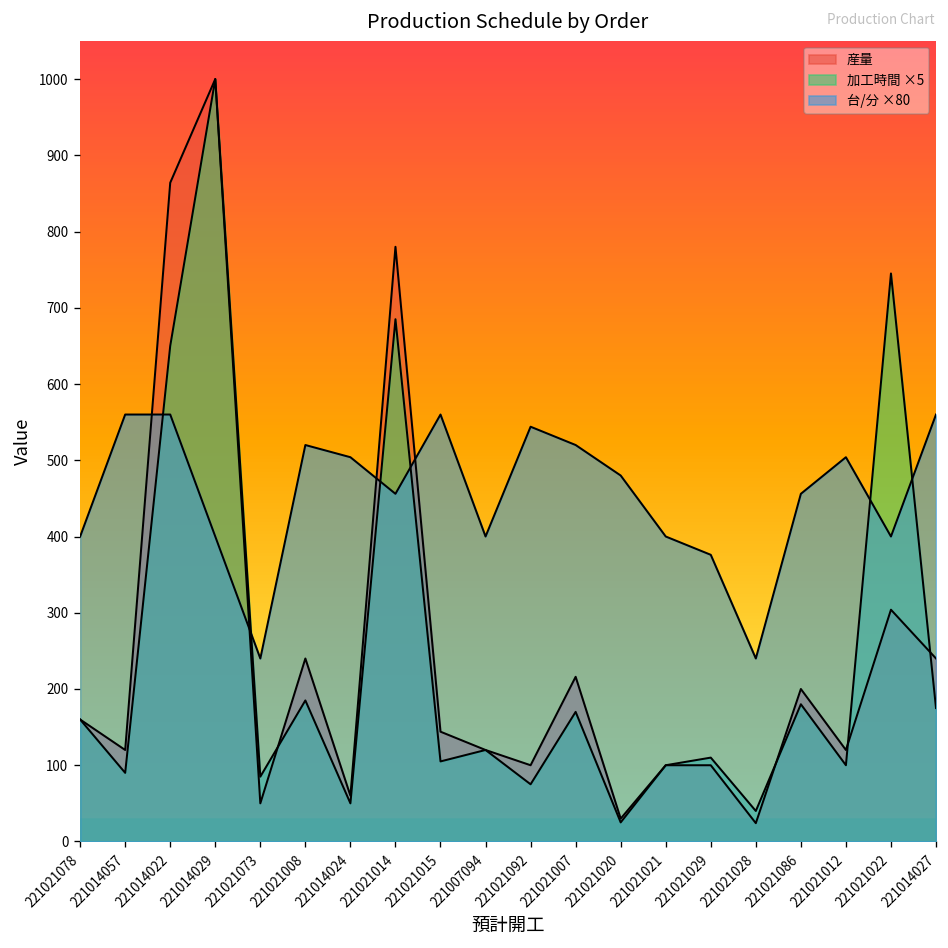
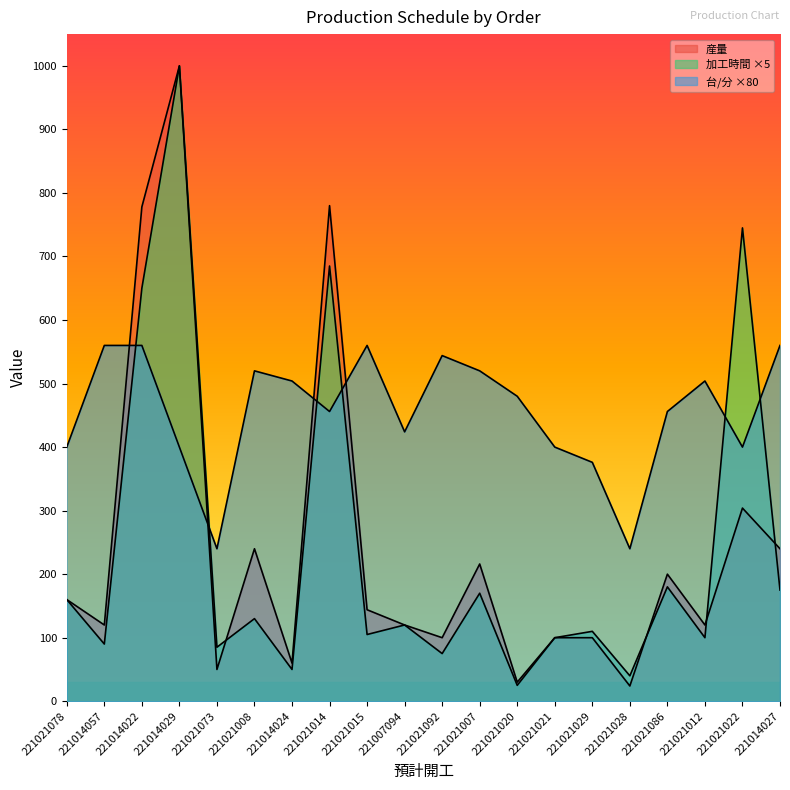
産量, 221014022: 860 -> 780
加工時間 ×5, 221021008: 190 -> 130
台/分 ×80, 221007094: 400 -> 420
